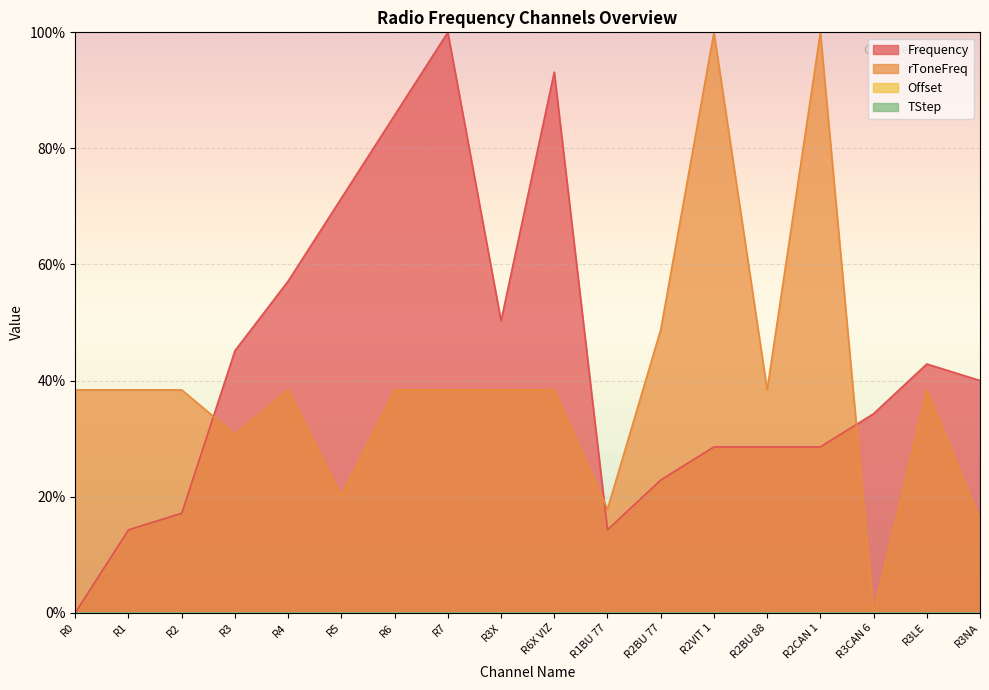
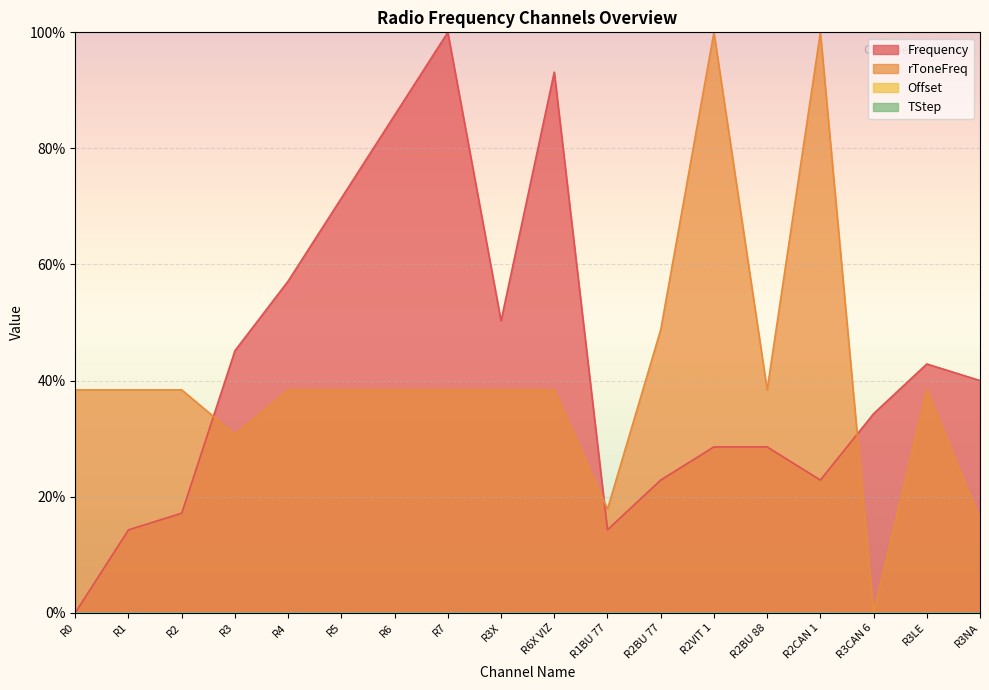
rToneFreq, R5: 20% -> 38%
Frequency, R2CAN 1: 29% -> 23%
